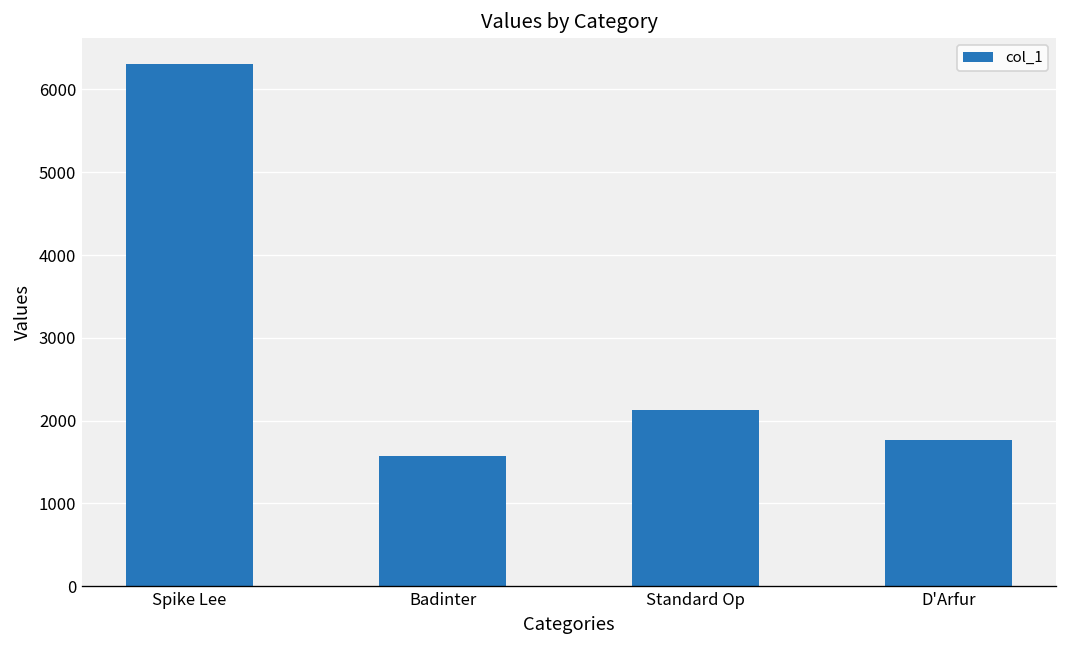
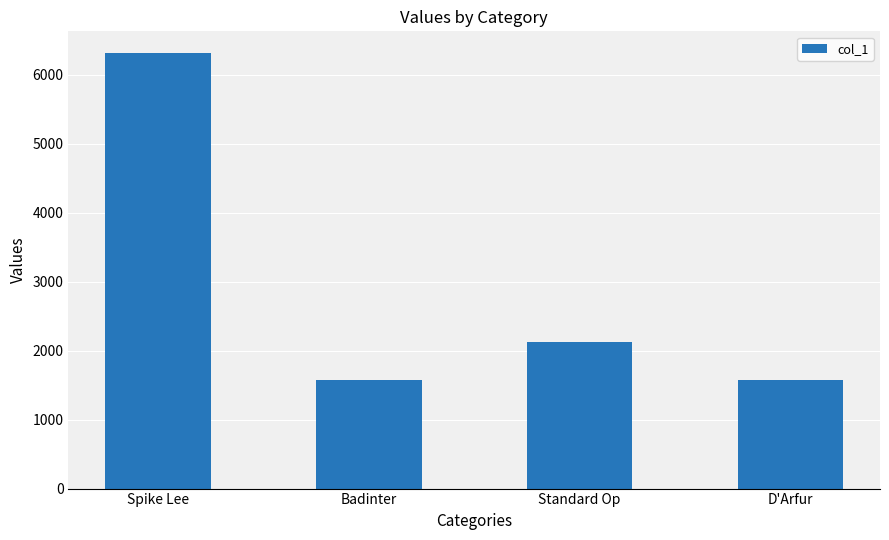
D'Arfur: 1800 -> 1600
